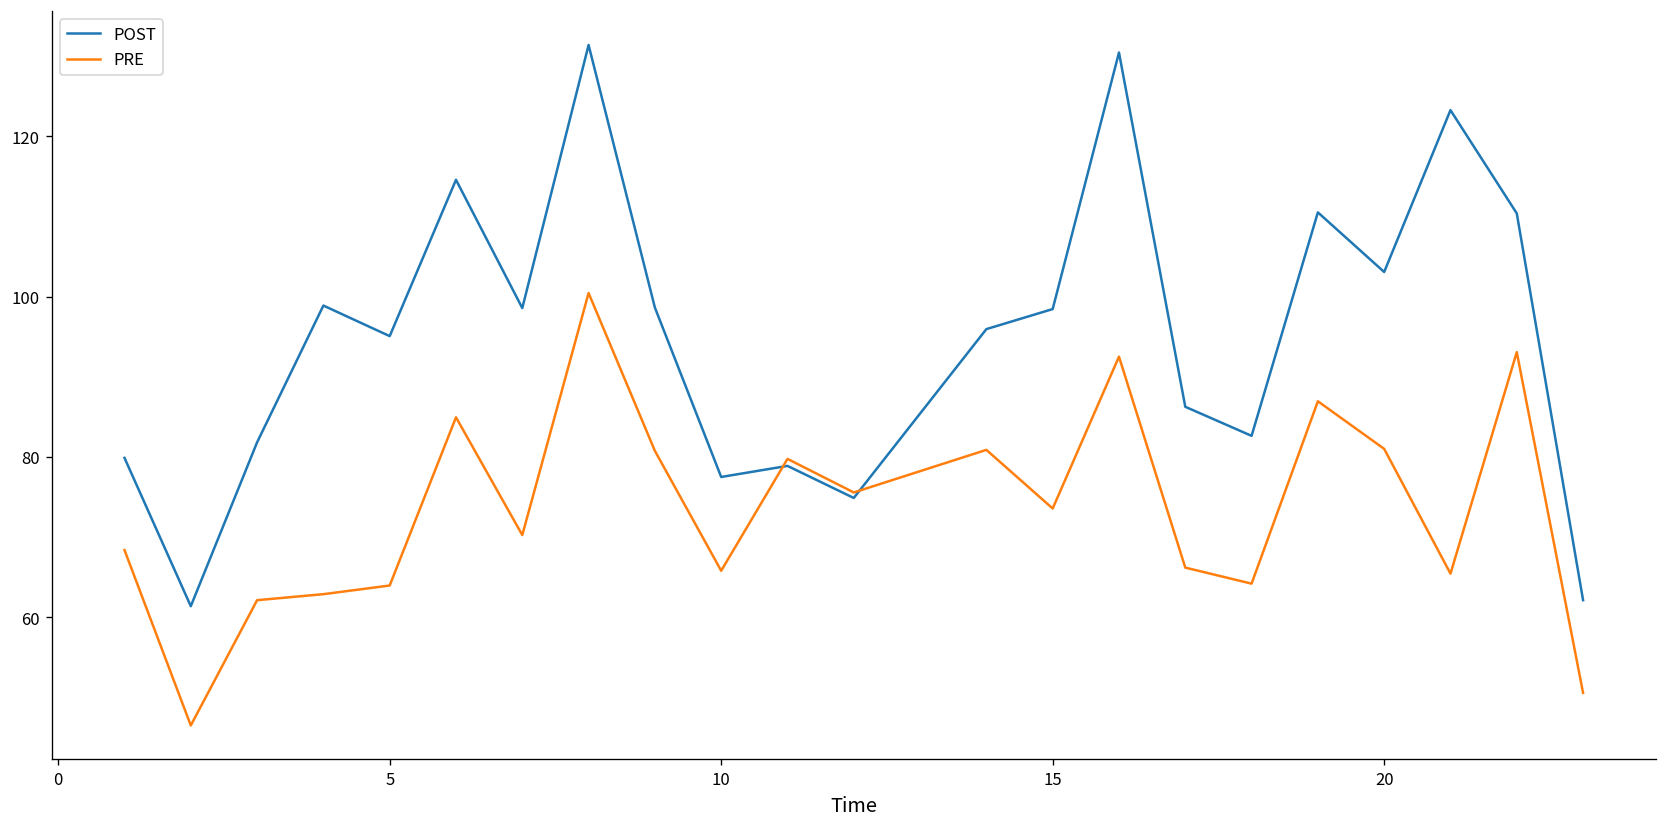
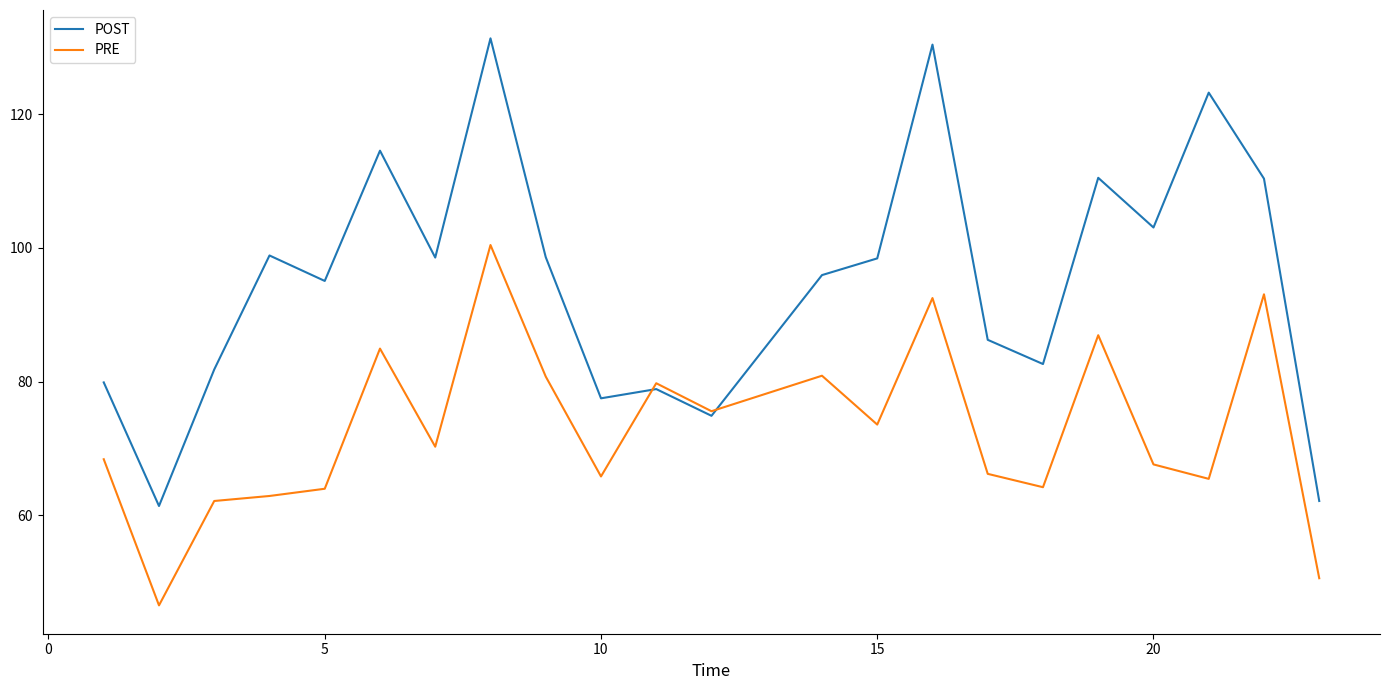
PRE, 20: 81 -> 68
